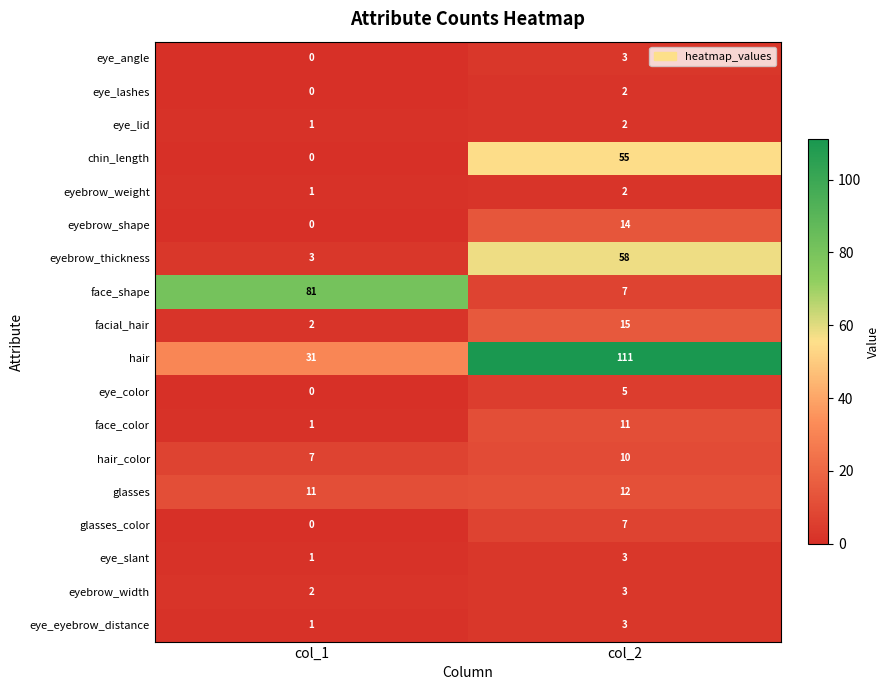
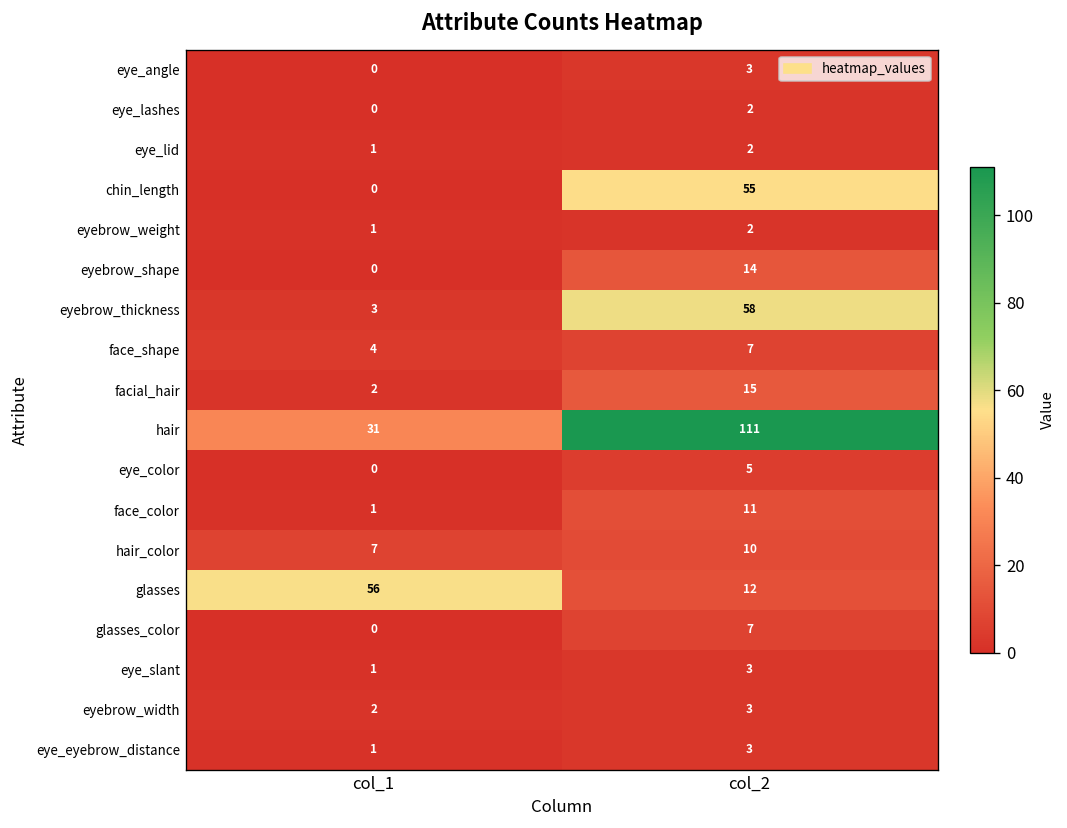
face_shape, col_1: 81 -> 4
glasses, col_1: 11 -> 56
